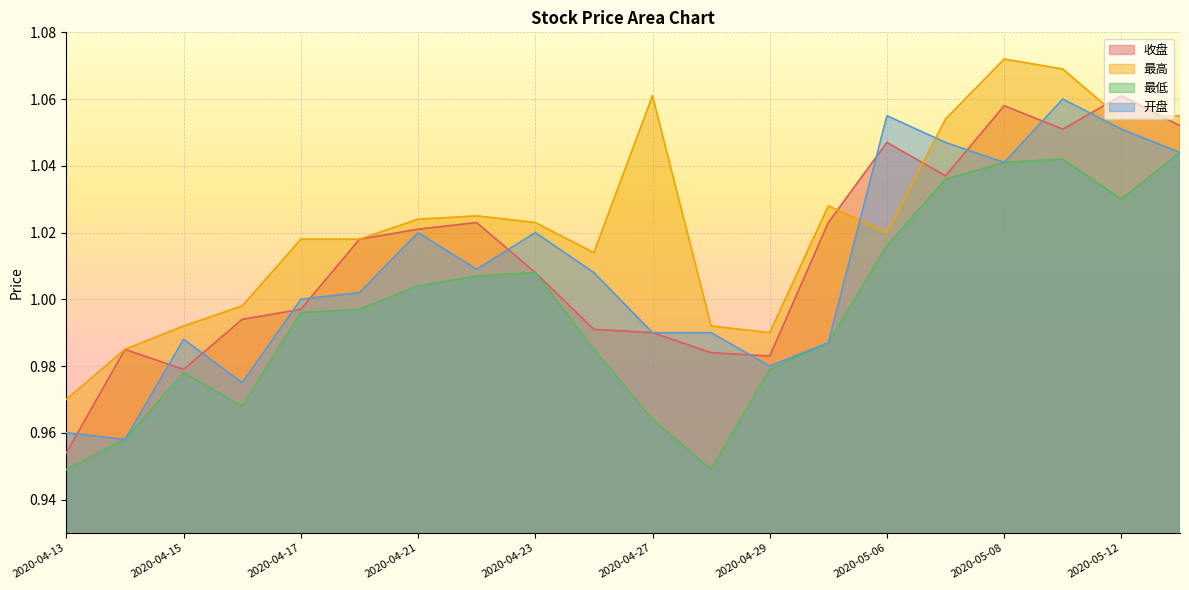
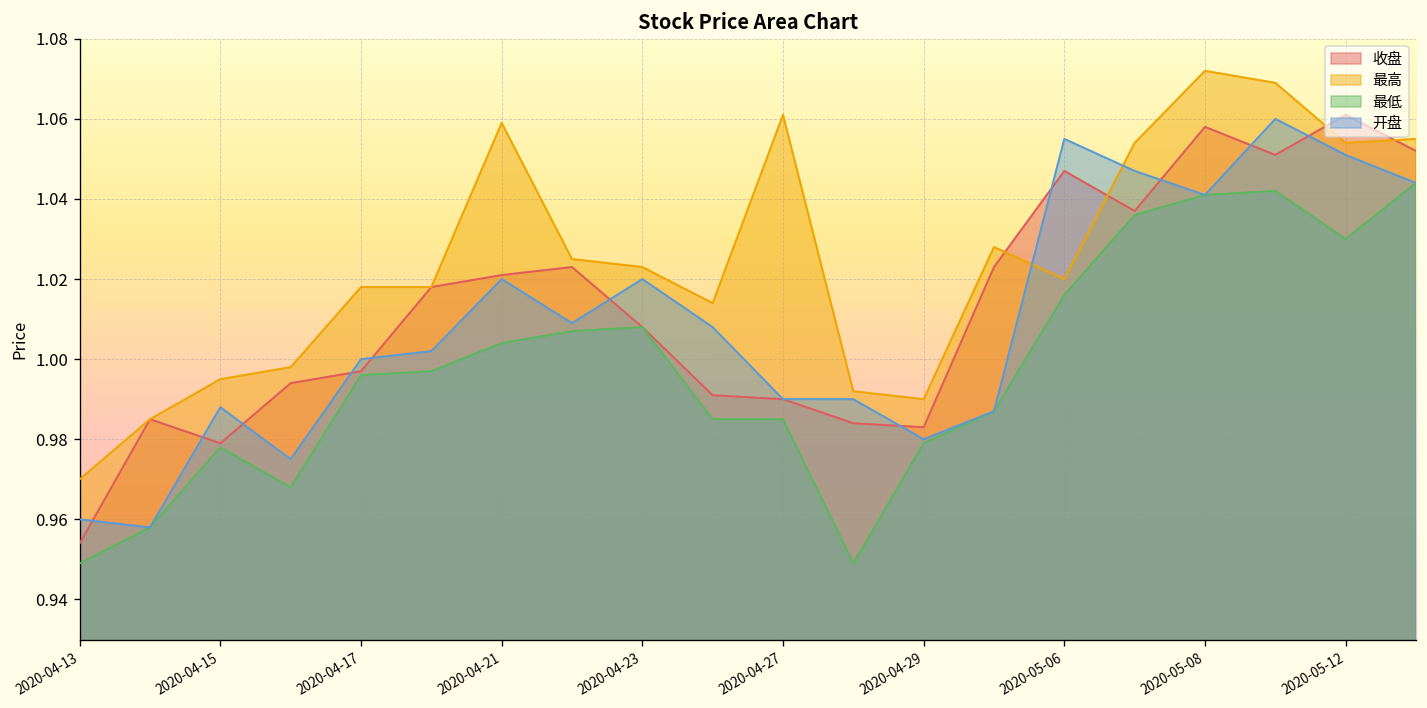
最高, 2020-04-15: 0.992 -> 0.995
最高, 2020-04-21: 1.024 -> 1.059
最低, 2020-04-27: 0.964 -> 0.985
